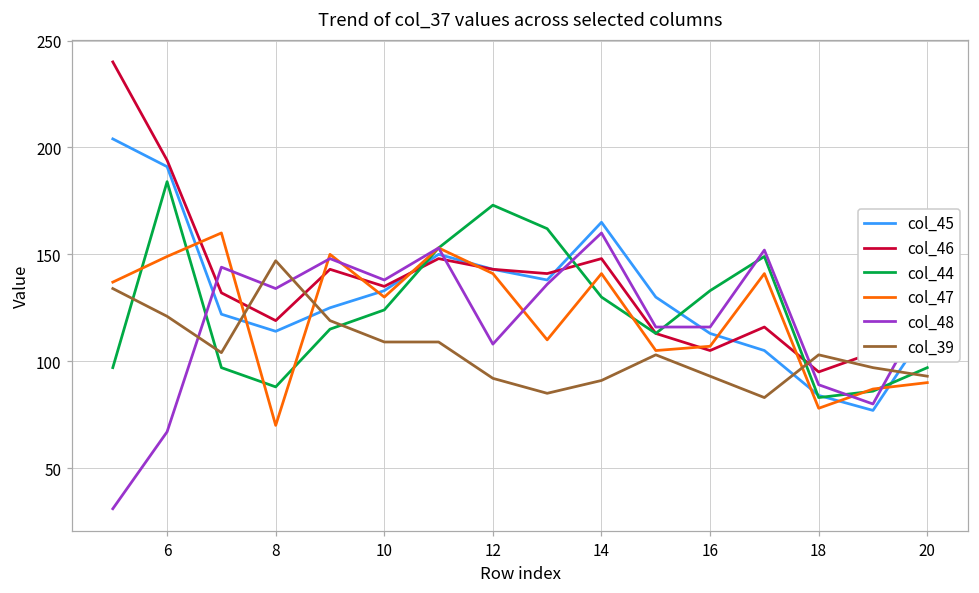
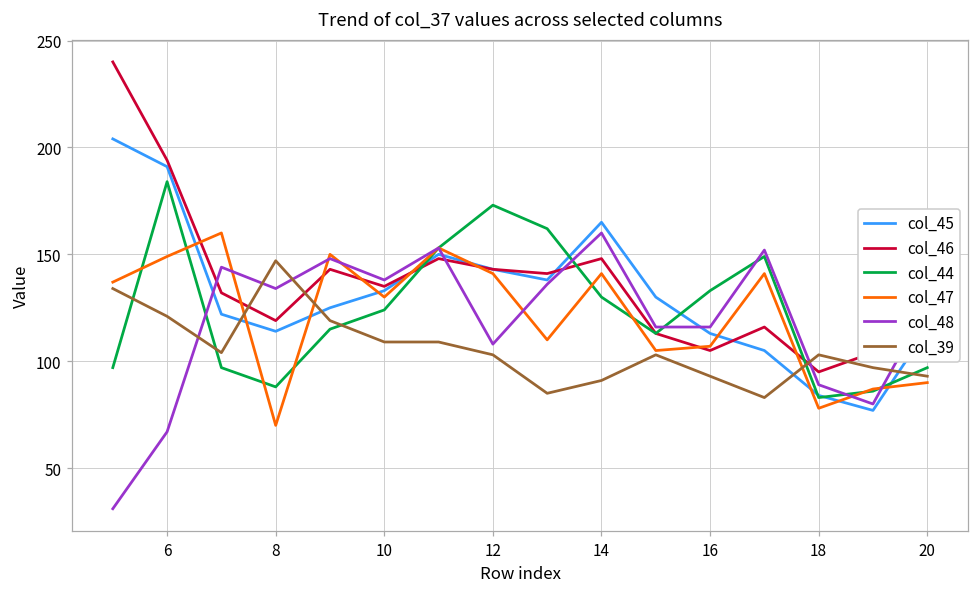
col_39, 12: 92 -> 103
